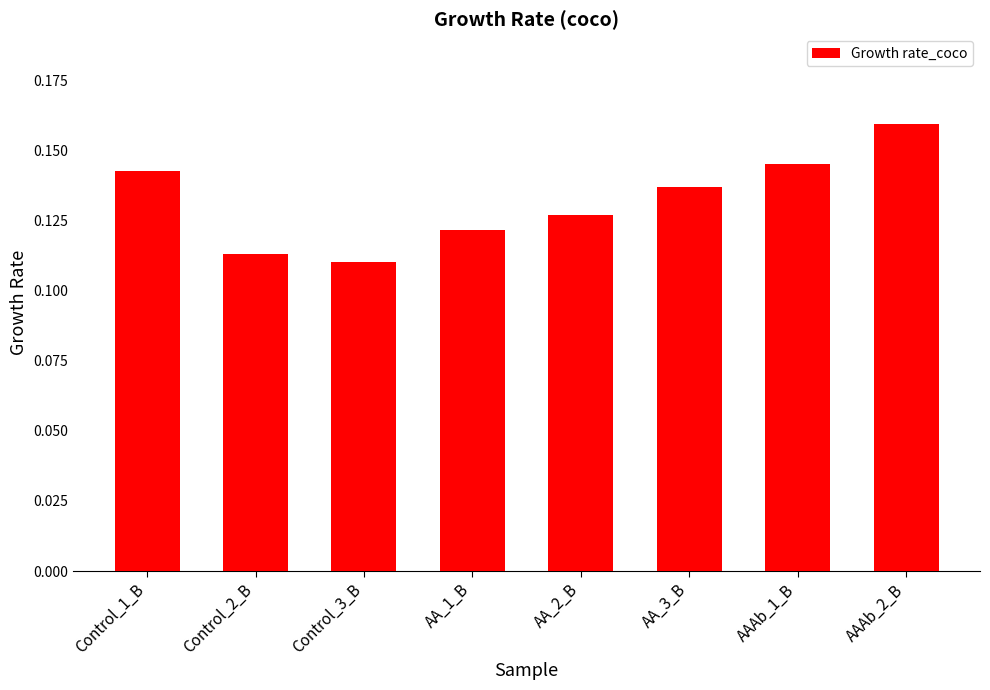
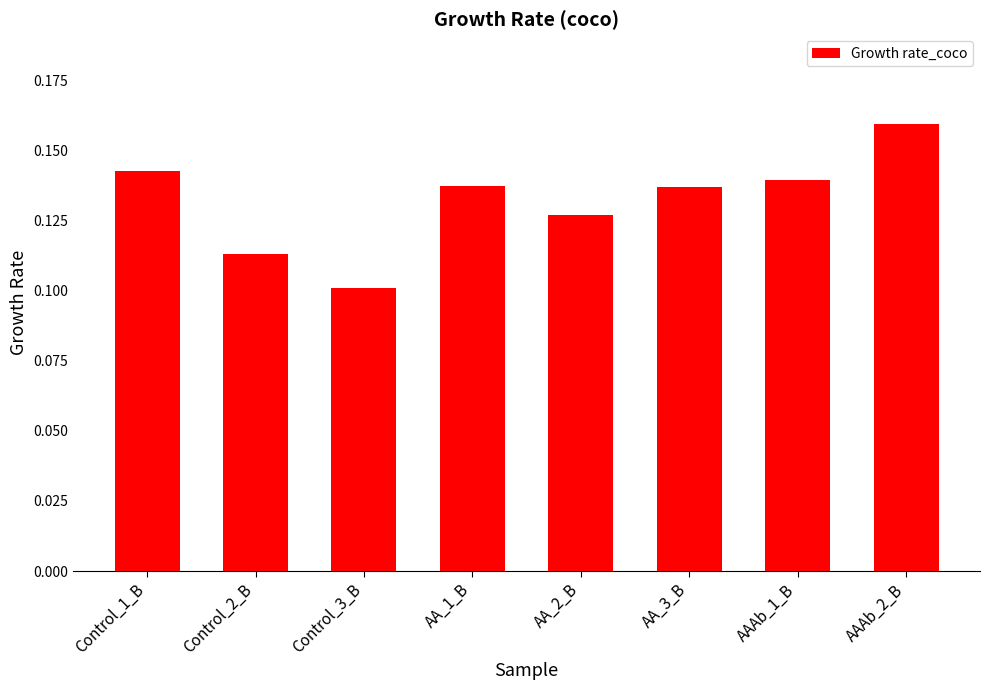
Control_3_B: 0.110 -> 0.101
AA_1_B: 0.122 -> 0.137
AAAb_1_B: 0.145 -> 0.140
